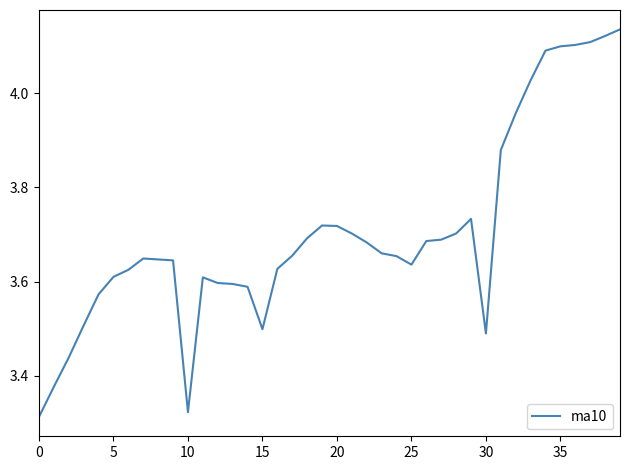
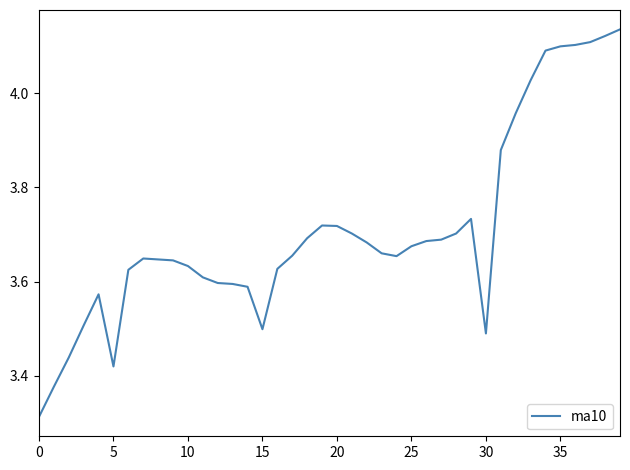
5: 3.61 -> 3.42
10: 3.32 -> 3.63
25: 3.64 -> 3.68
